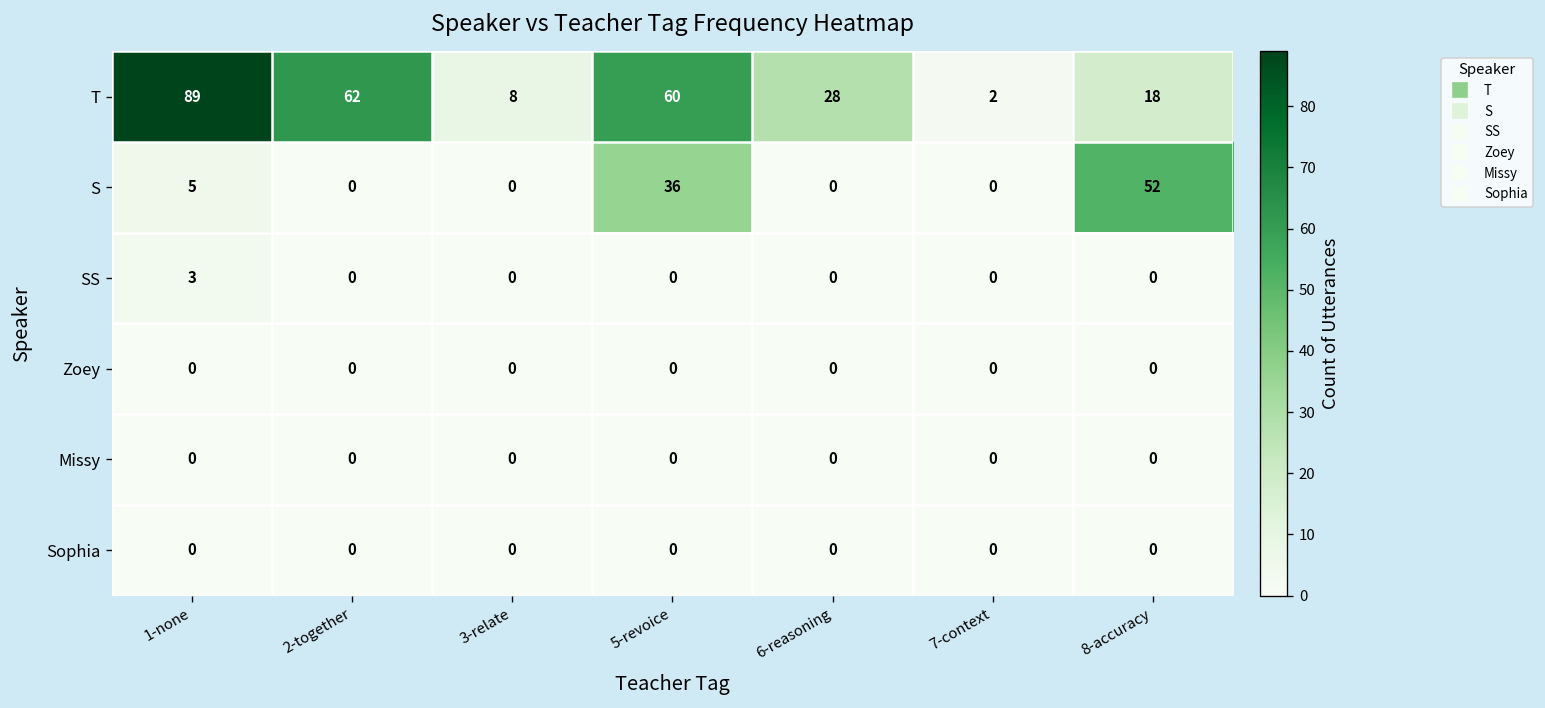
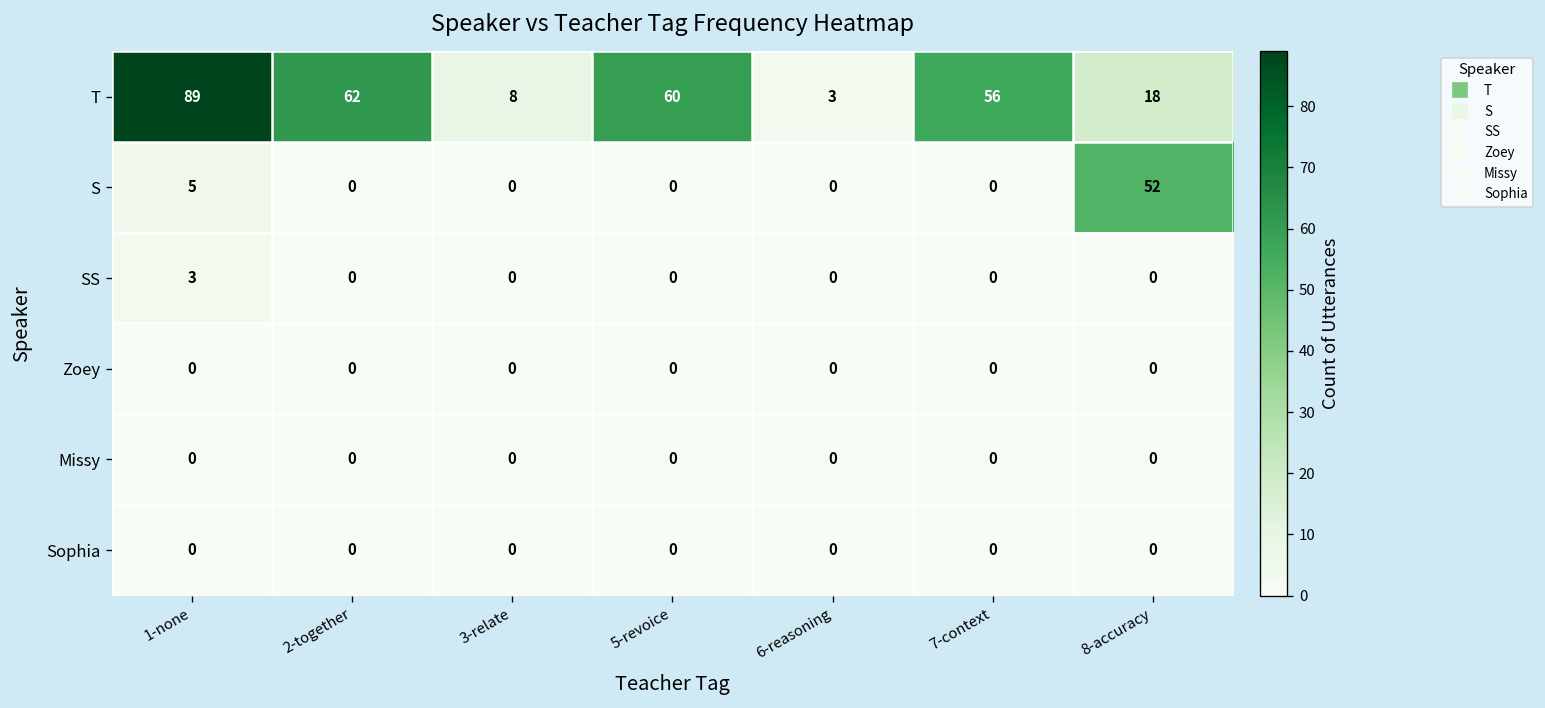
T, 6-reasoning: 28 -> 3
T, 7-context: 2 -> 56
S, 5-revoice: 36 -> 0
